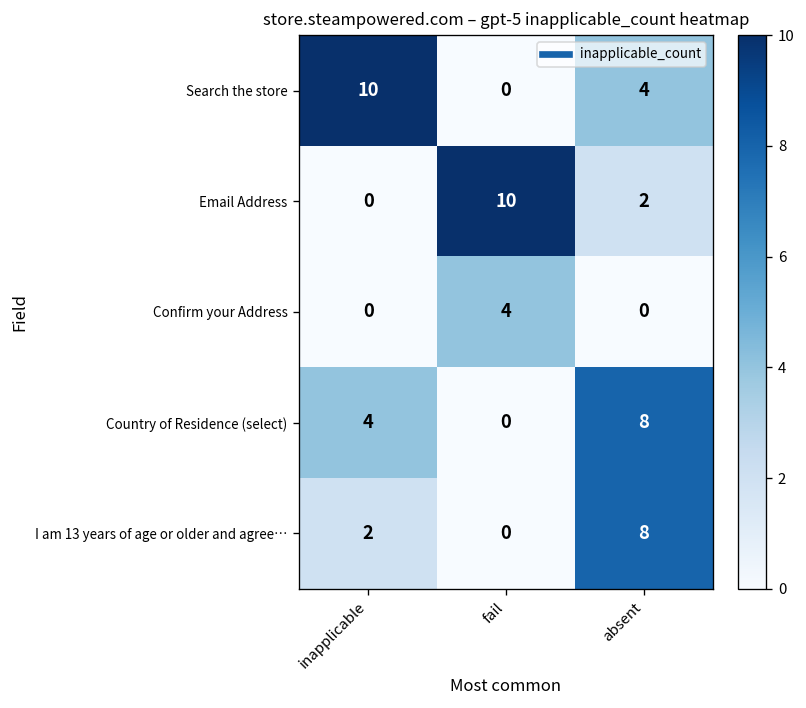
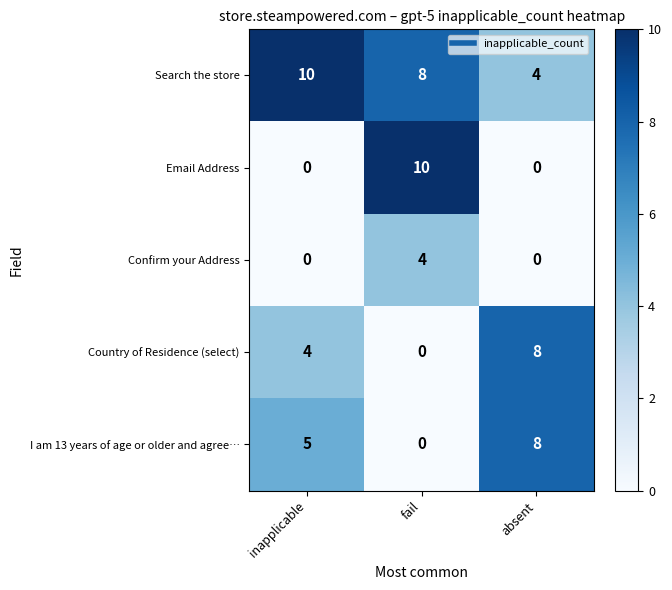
Search the store, fail: 0 -> 8
Email Address, absent: 2 -> 0
I am 13 years of age or older and agree…, inapplicable: 2 -> 5
